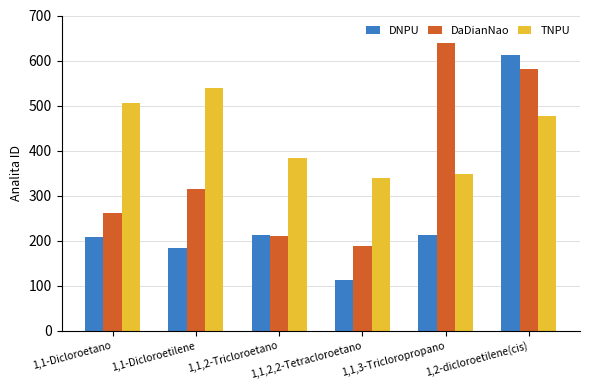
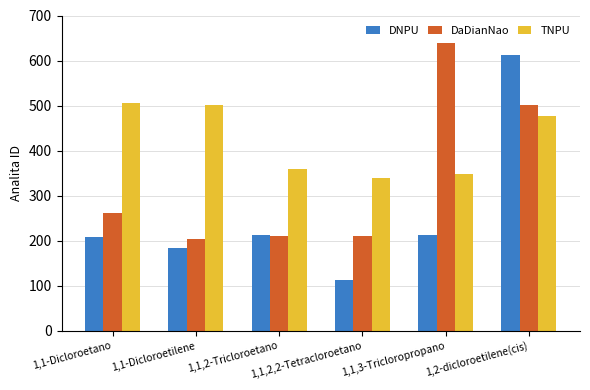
DaDianNao, 1,1-Dicloroetilene: 320 -> 200
TNPU, 1,1-Dicloroetilene: 540 -> 500
TNPU, 1,1,2-Tricloroetano: 380 -> 360
DaDianNao, 1,1,2,2-Tetracloroetano: 190 -> 210
DaDianNao, 1,2-dicloroetilene(cis): 580 -> 500
